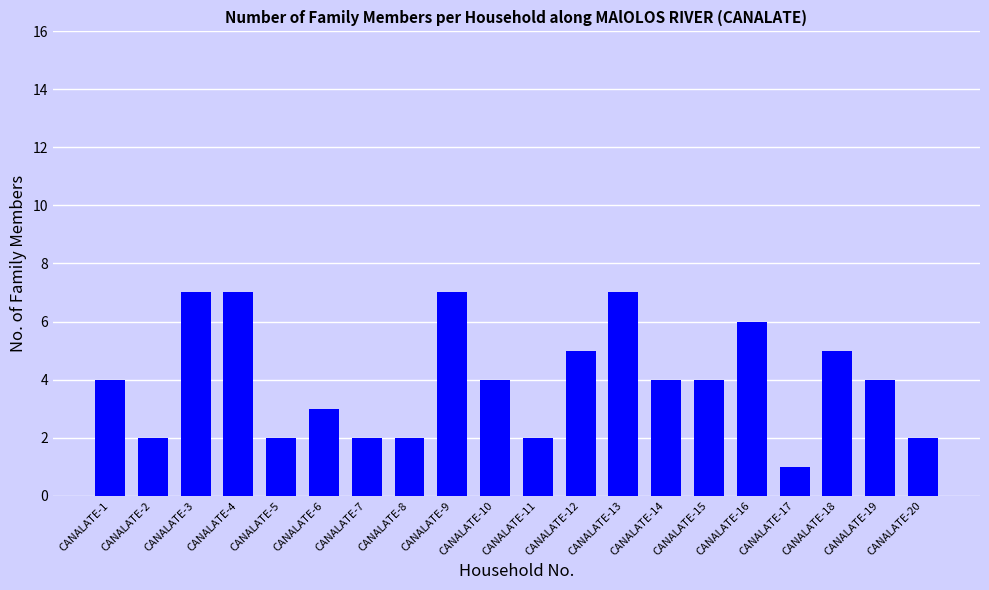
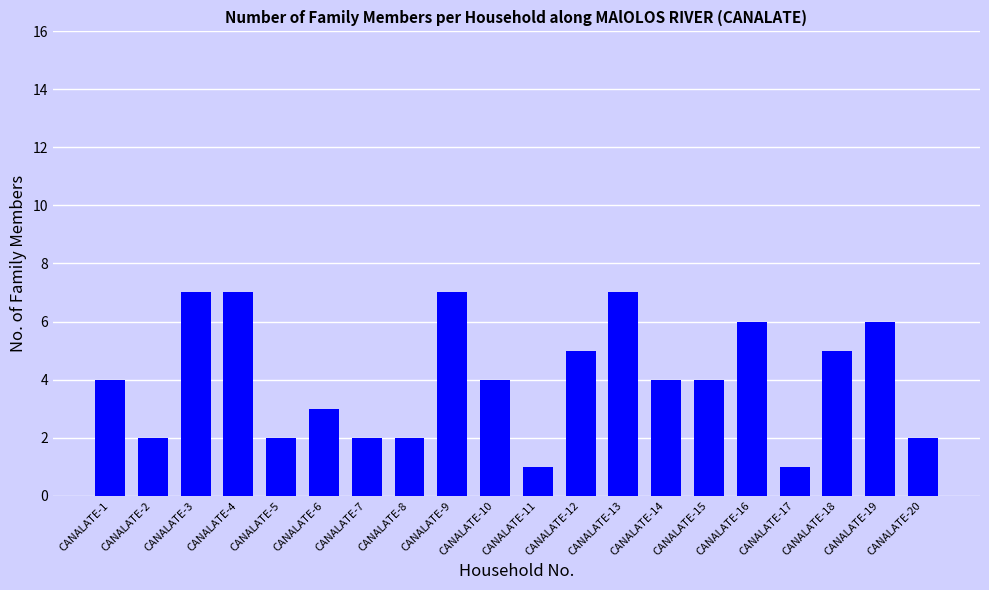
CANALATE-11: 2 -> 1
CANALATE-19: 4 -> 6
